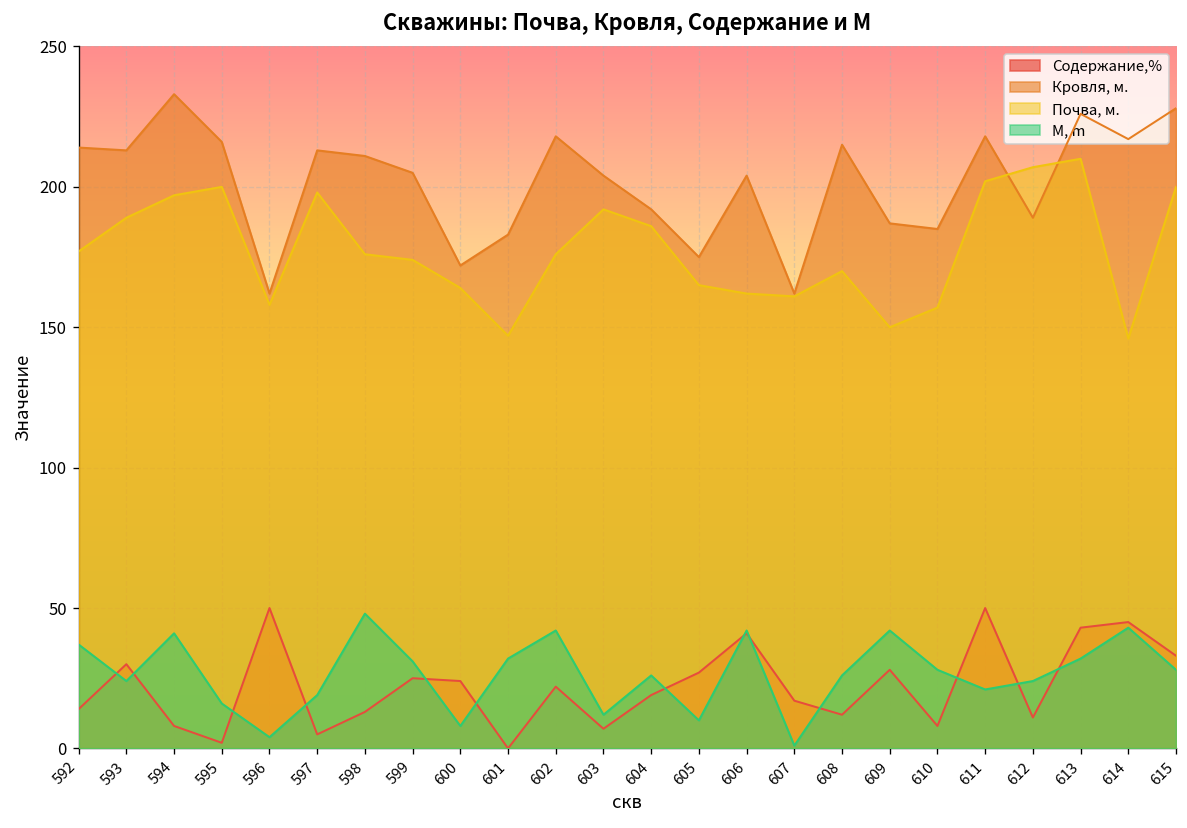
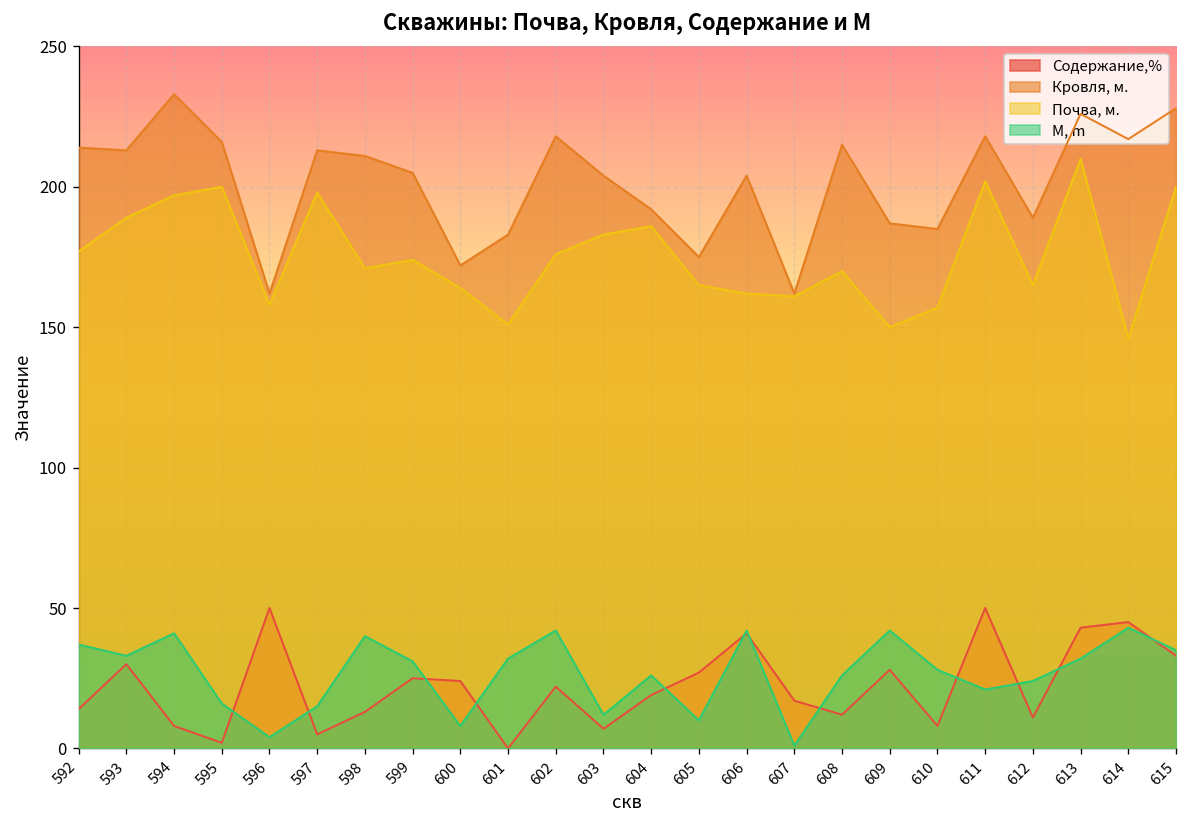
M, m, 593: 24 -> 33
M, m, 597: 19 -> 15
Почва, м., 598: 176 -> 171
M, m, 598: 48 -> 40
Почва, м., 601: 147 -> 151
Почва, м., 603: 192 -> 183
Почва, м., 612: 207 -> 165
M, m, 615: 28 -> 35
